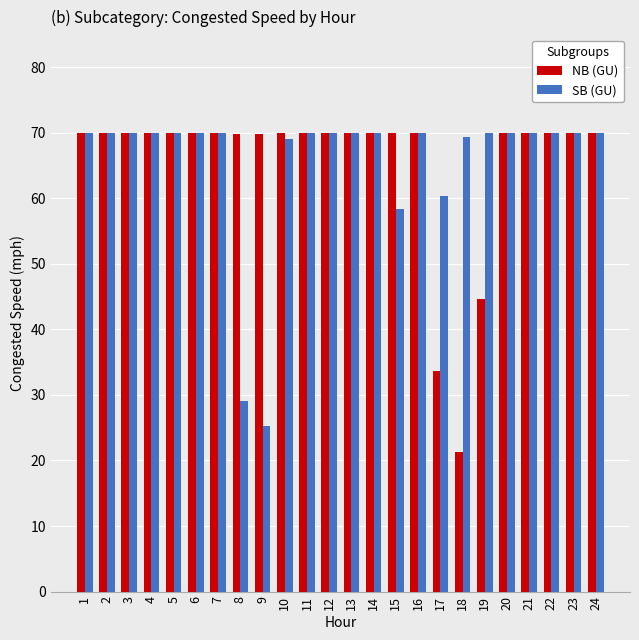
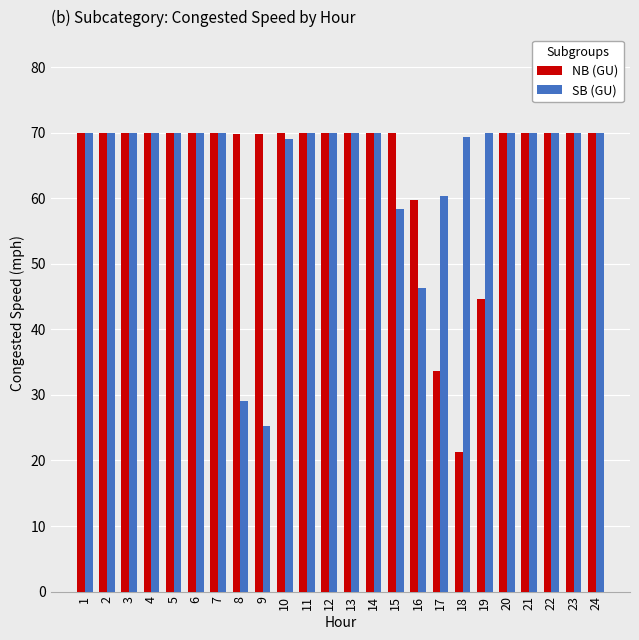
NB (GU), 16: 70 -> 60
SB (GU), 16: 70 -> 46
